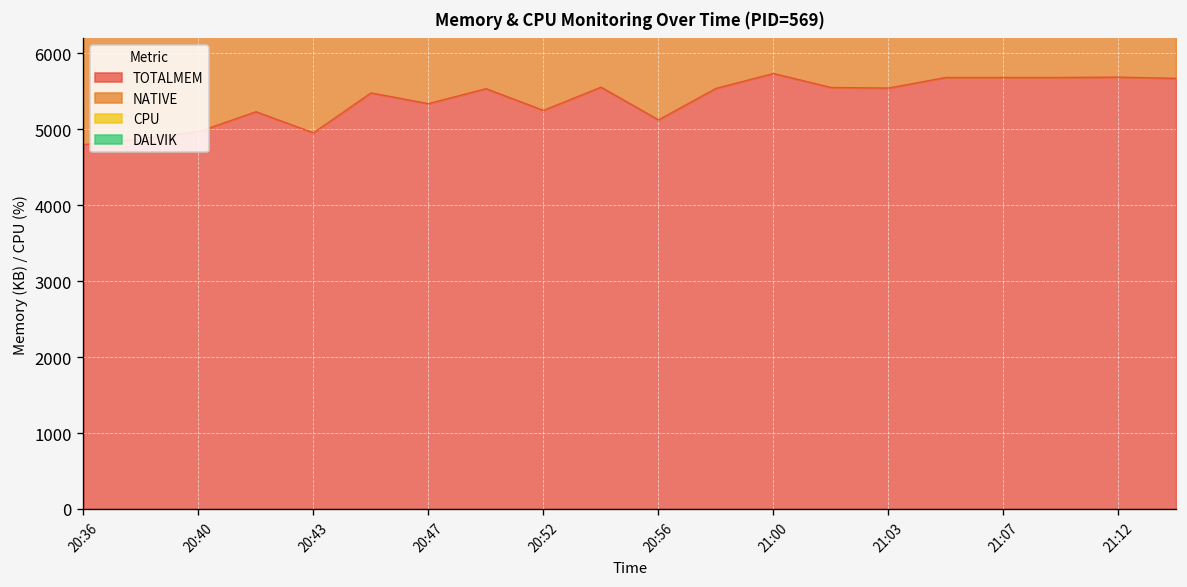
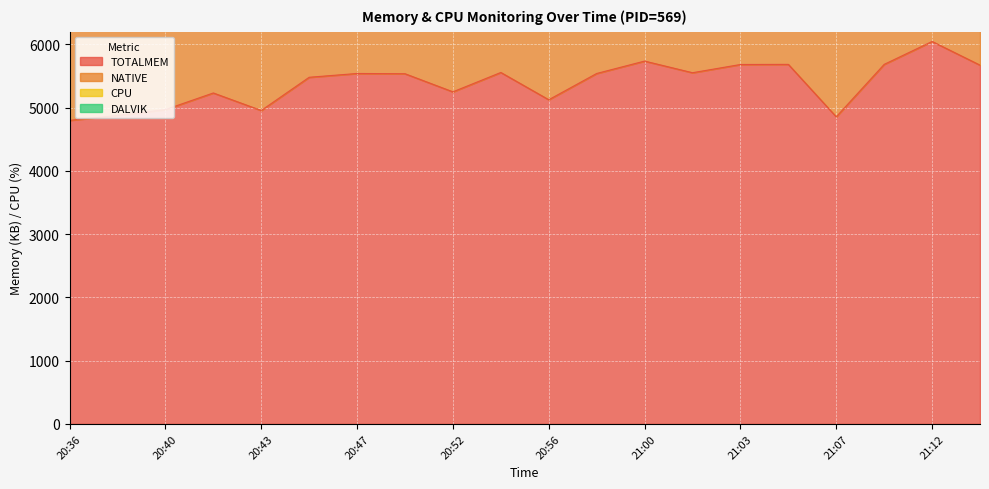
TOTALMEM, 20:47: 5300 -> 5500
TOTALMEM, 21:03: 5500 -> 5700
TOTALMEM, 21:07: 5700 -> 4900
TOTALMEM, 21:12: 5700 -> 6000
